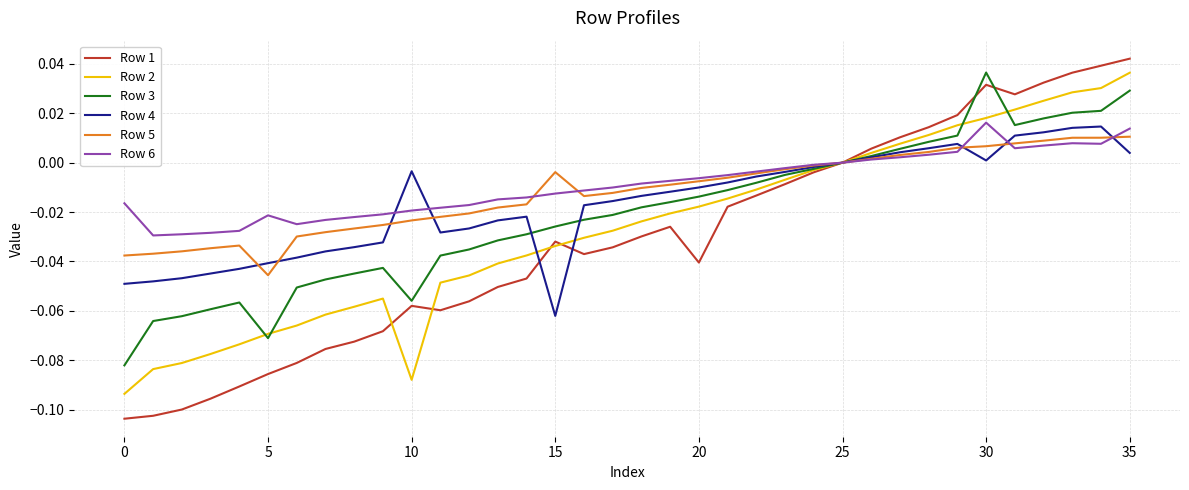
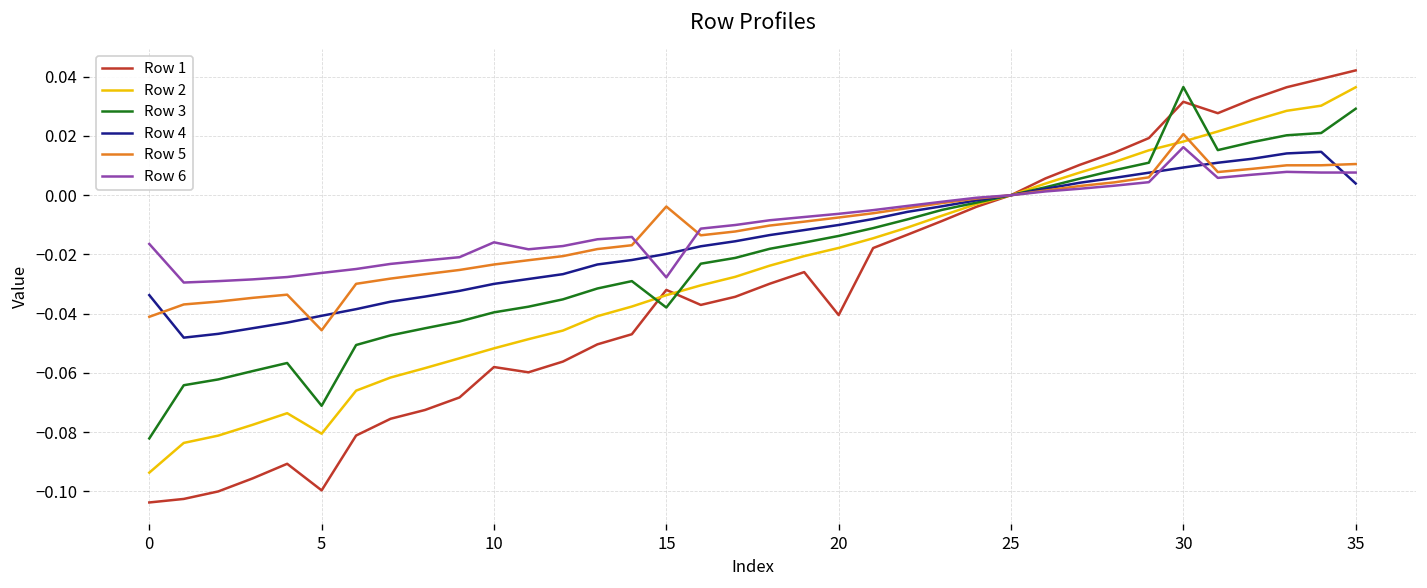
Row 4, 0: -0.049 -> -0.034
Row 5, 0: -0.038 -> -0.041
Row 1, 5: -0.086 -> -0.100
Row 2, 5: -0.069 -> -0.081
Row 6, 5: -0.021 -> -0.026
Row 2, 10: -0.088 -> -0.052
Row 3, 10: -0.056 -> -0.040
Row 4, 10: -0.003 -> -0.030
Row 6, 10: -0.019 -> -0.016
Row 3, 15: -0.026 -> -0.038
Row 4, 15: -0.062 -> -0.020
Row 6, 15: -0.013 -> -0.028
Row 4, 30: 0.001 -> 0.009
Row 5, 30: 0.007 -> 0.021
Row 6, 35: 0.014 -> 0.008
